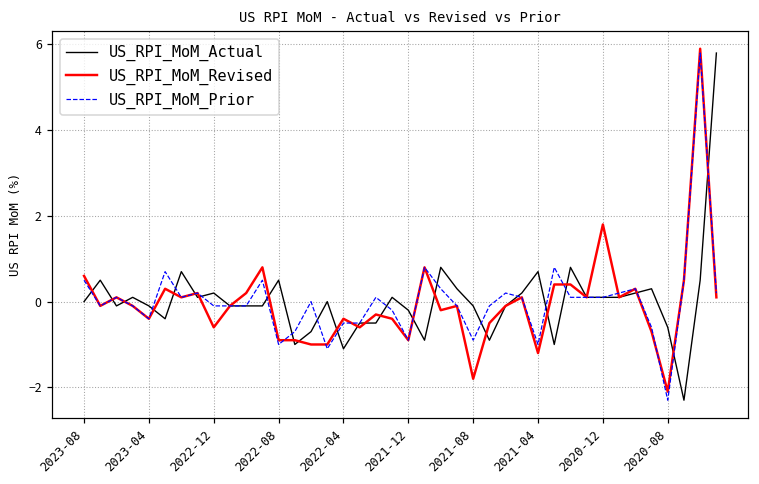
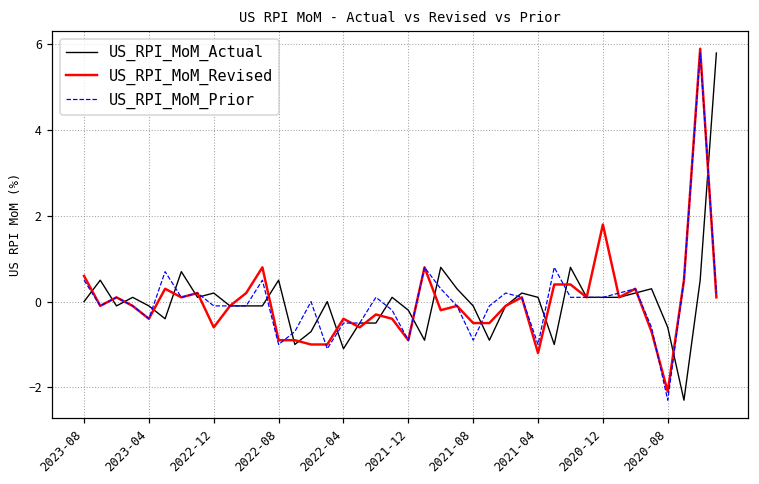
US_RPI_MoM_Revised, 2021-08: -1.8 -> -0.5
US_RPI_MoM_Actual, 2021-04: 0.7 -> 0.1
